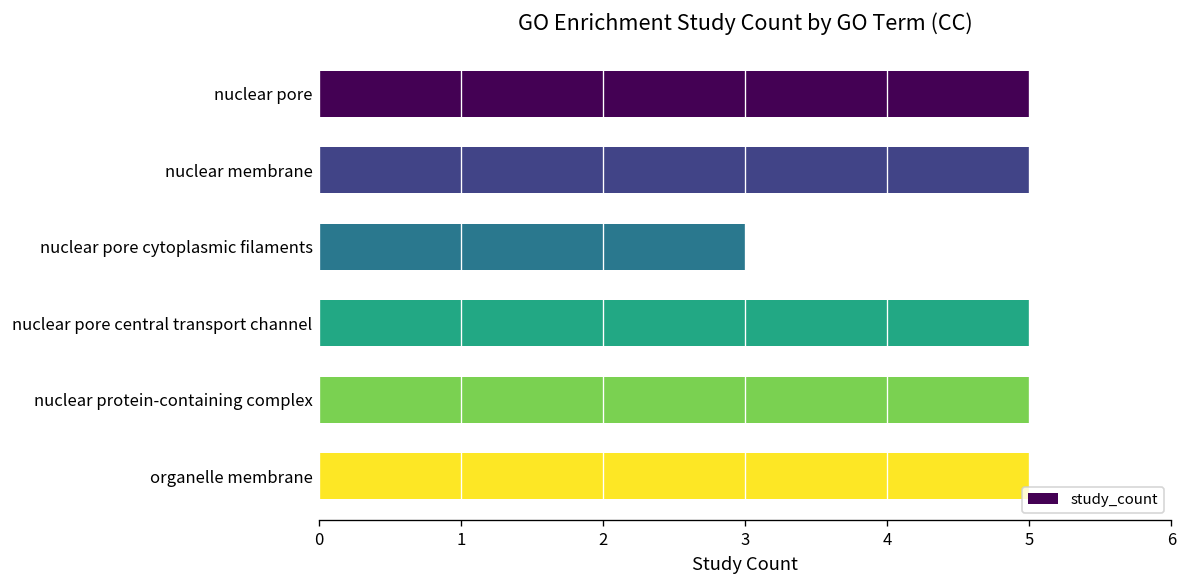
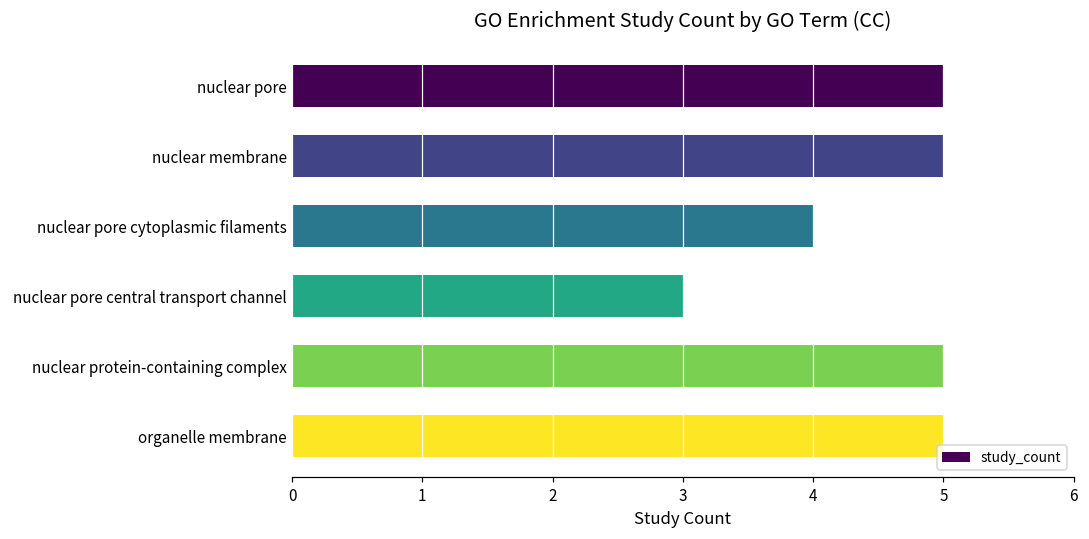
nuclear pore cytoplasmic filaments: 3 -> 4
nuclear pore central transport channel: 5 -> 3
